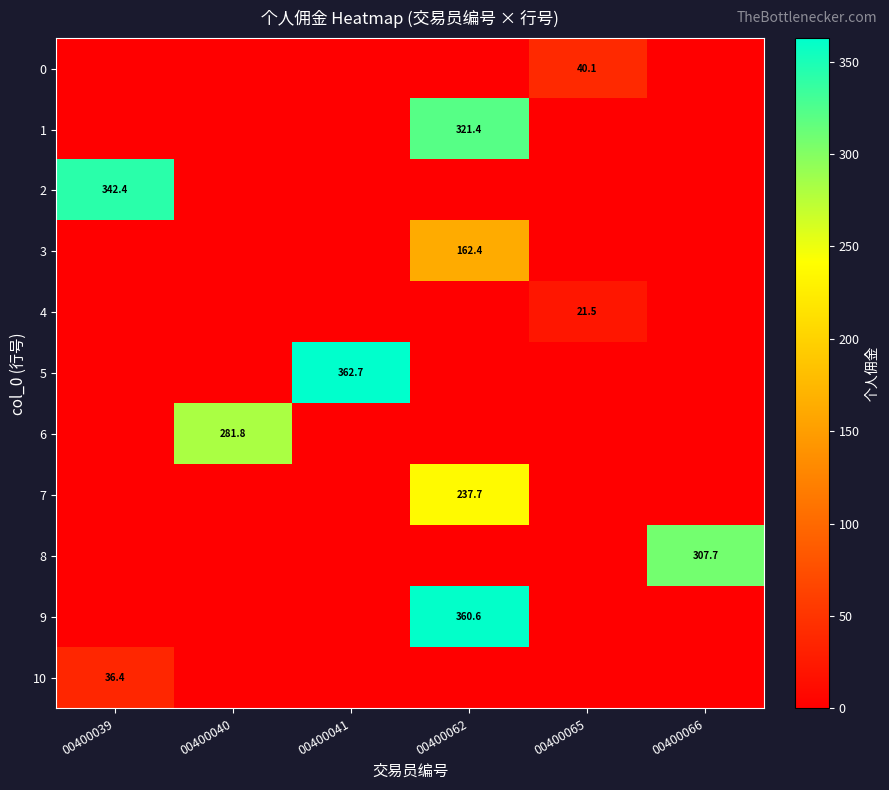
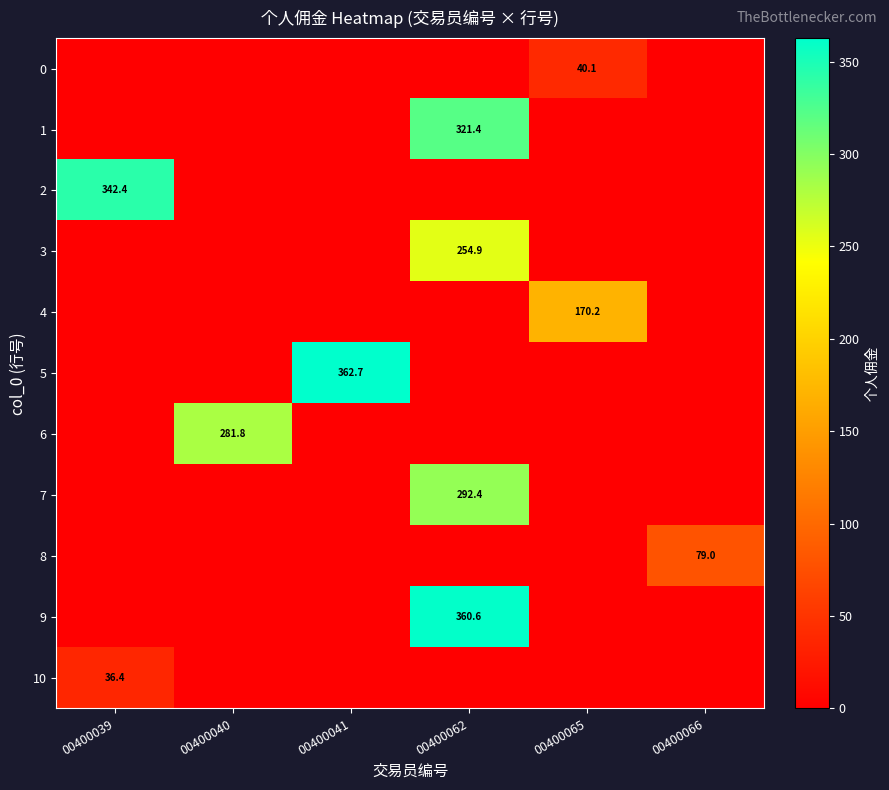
3, 00400062: 162.4 -> 254.9
4, 00400065: 21.5 -> 170.2
7, 00400062: 237.7 -> 292.4
8, 00400066: 307.7 -> 79.0
